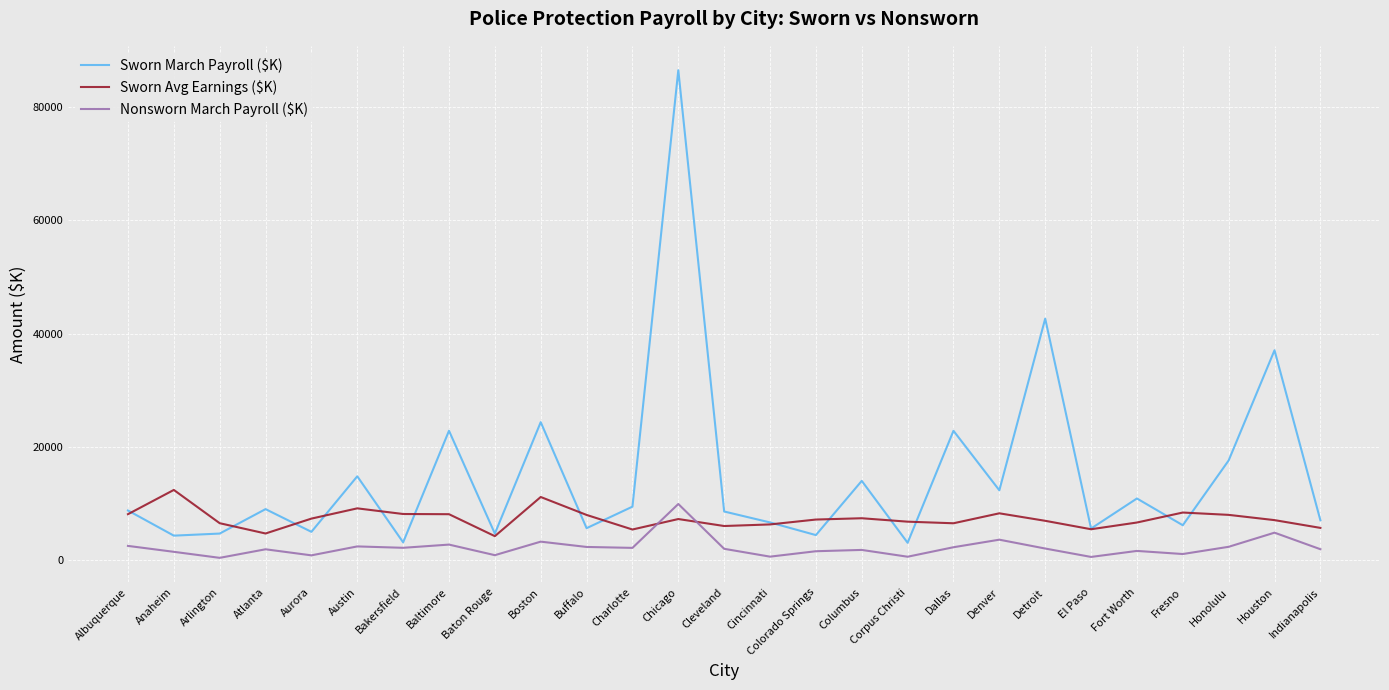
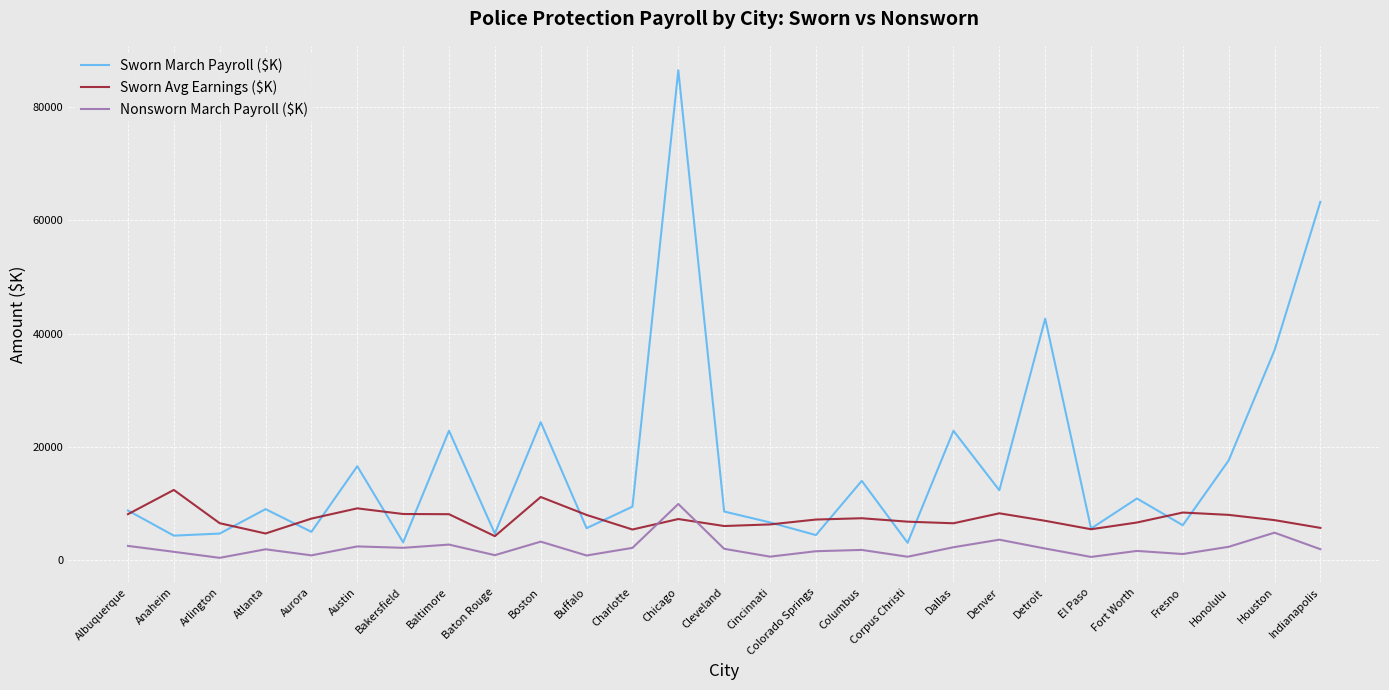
Sworn March Payroll ($K), Austin: 15000 -> 17000
Nonsworn March Payroll ($K), Buffalo: 2000 -> 1000
Sworn March Payroll ($K), Indianapolis: 7000 -> 63000
